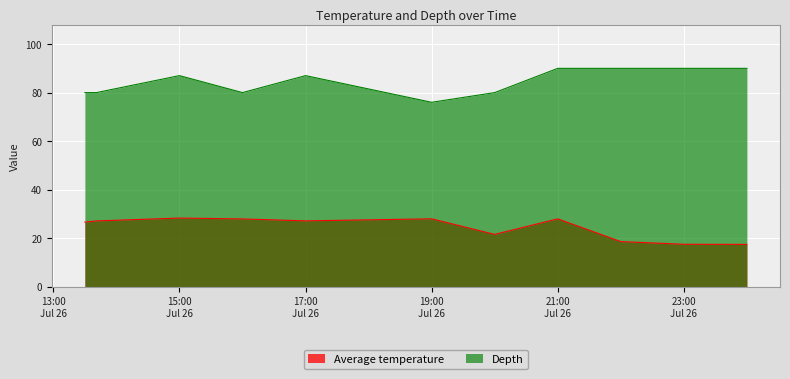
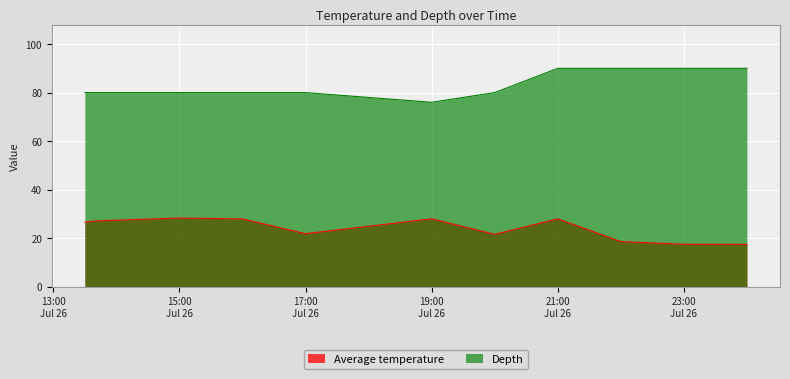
Depth, 15:00 Jul 26: 87 -> 80
Average temperature, 17:00 Jul 26: 27 -> 22
Depth, 17:00 Jul 26: 87 -> 80
